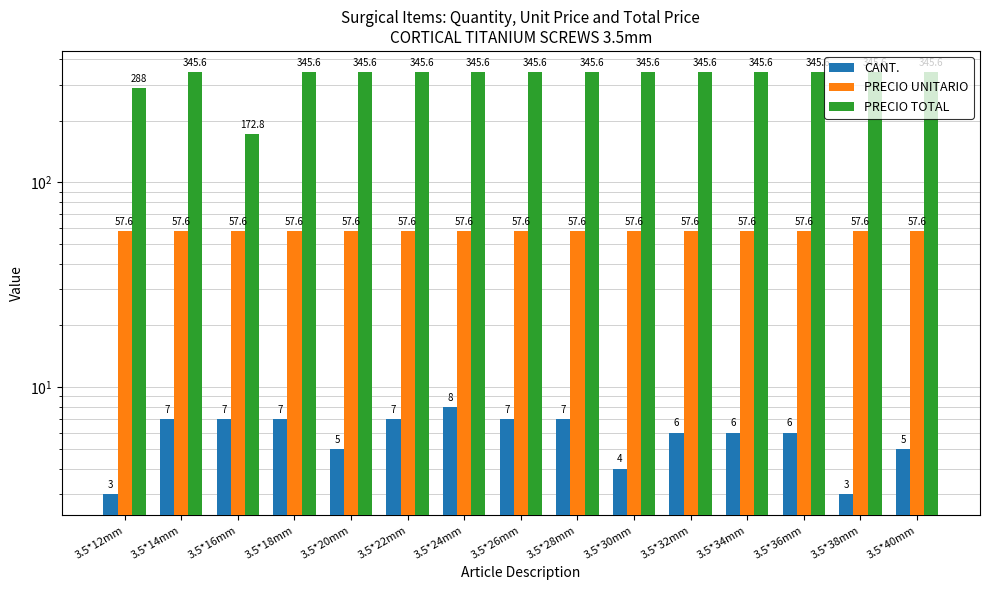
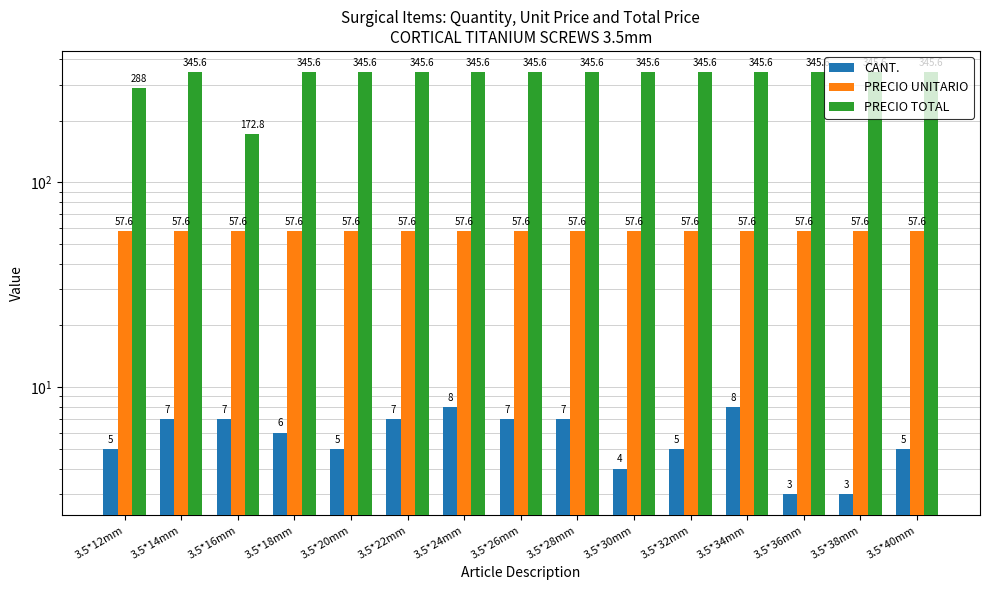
CANT., 3.5*12mm: 3 -> 5
CANT., 3.5*18mm: 7 -> 6
CANT., 3.5*32mm: 6 -> 5
CANT., 3.5*34mm: 6 -> 8
CANT., 3.5*36mm: 6 -> 3
